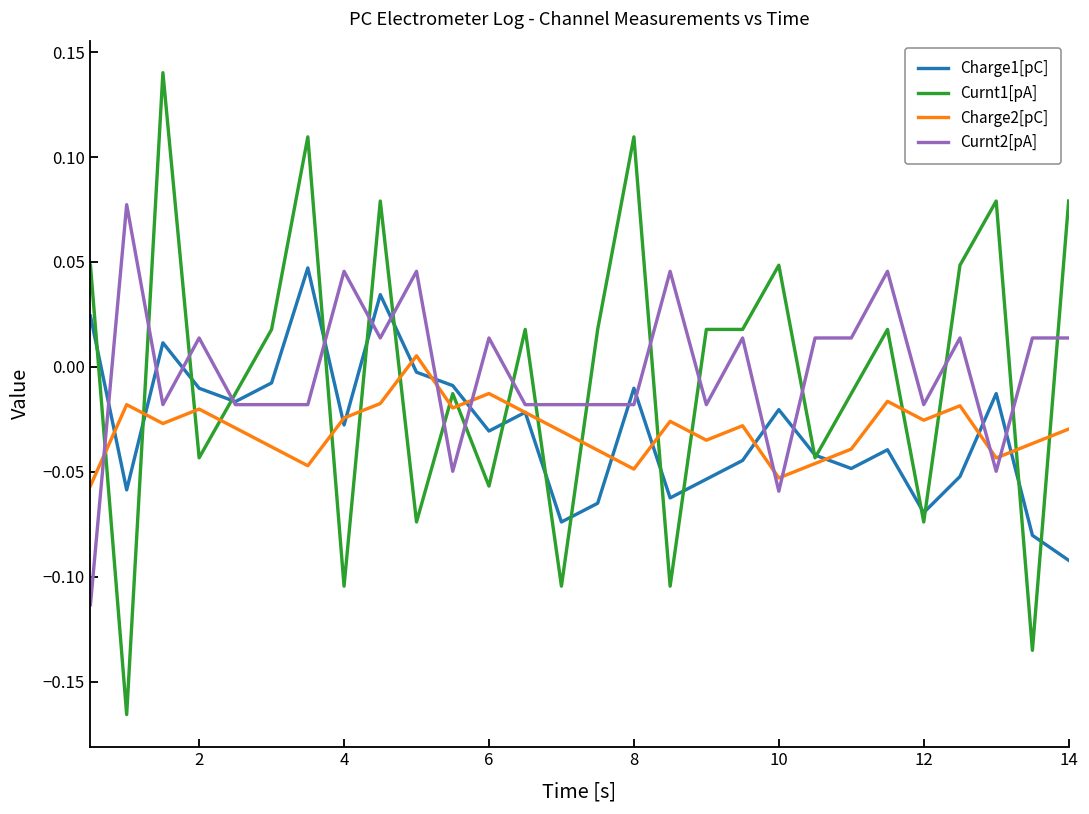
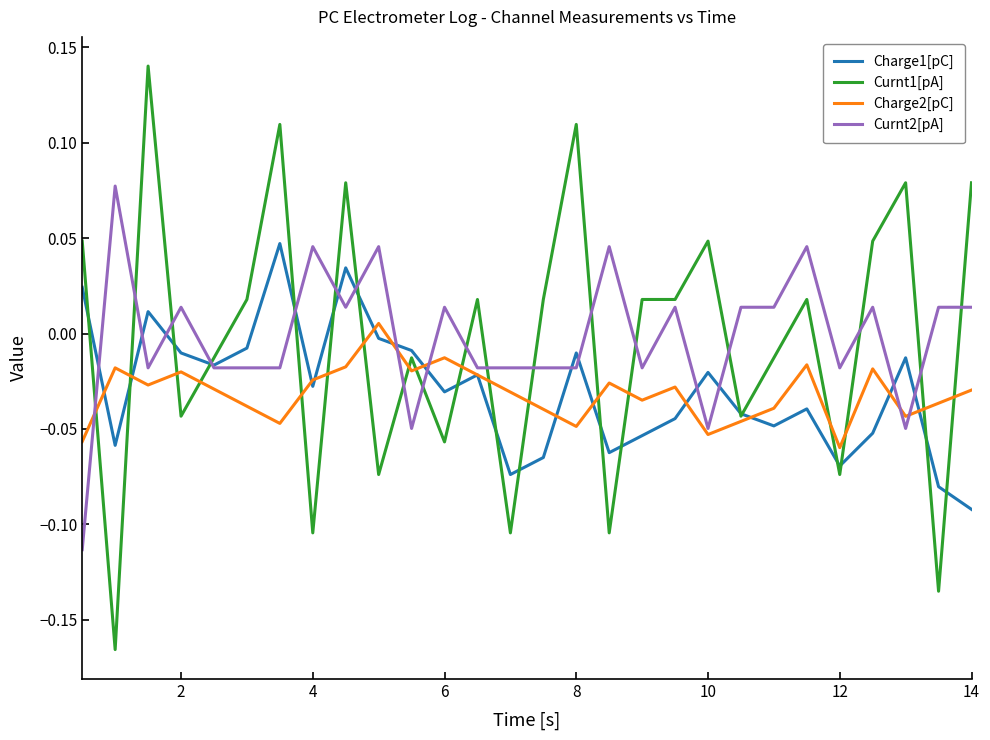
Curnt2[pA], 10: -0.059 -> -0.050
Charge2[pC], 12: -0.025 -> -0.060
